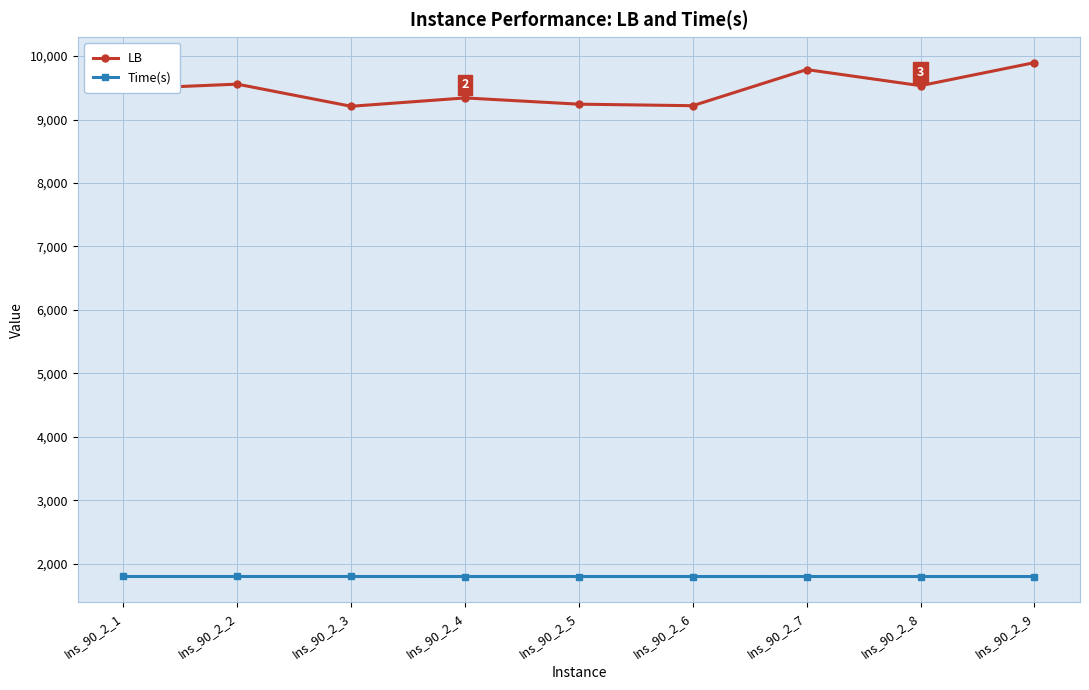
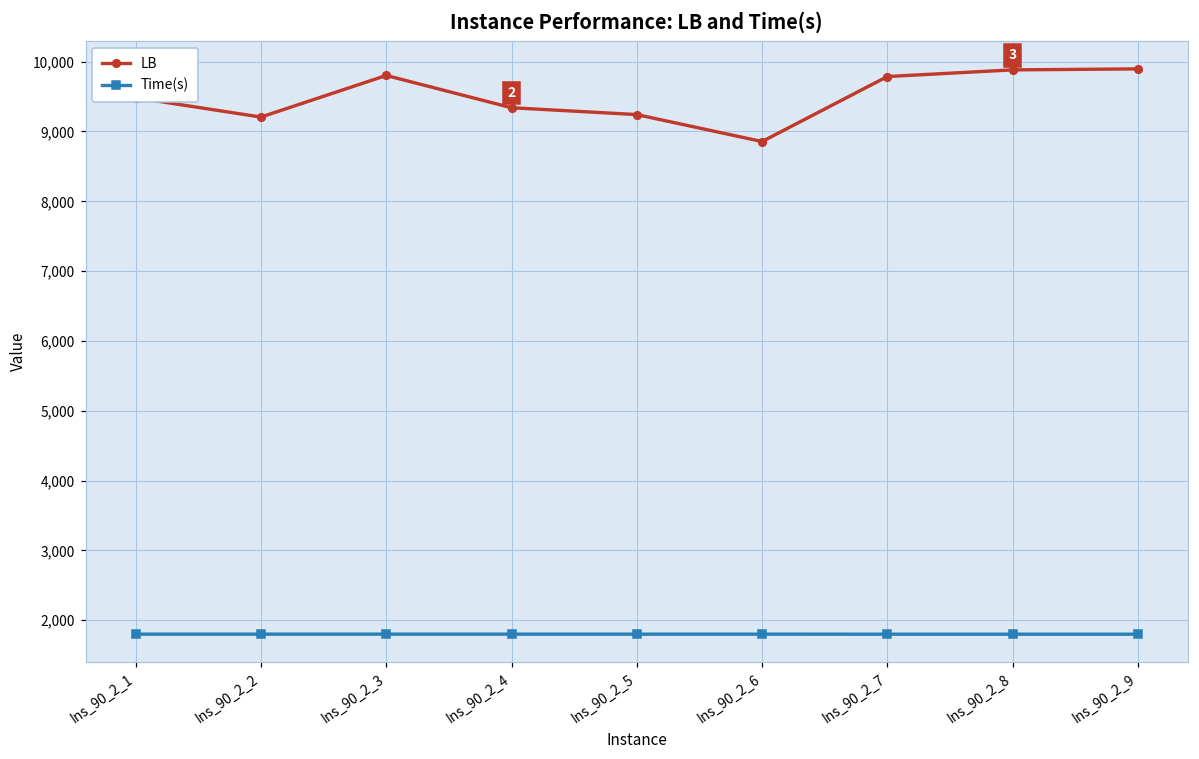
LB, Ins_90_2_2: 9,600 -> 9,200
LB, Ins_90_2_3: 9,200 -> 9,800
LB, Ins_90_2_6: 9,200 -> 8,900
LB, Ins_90_2_8: 9,500 -> 9,900
